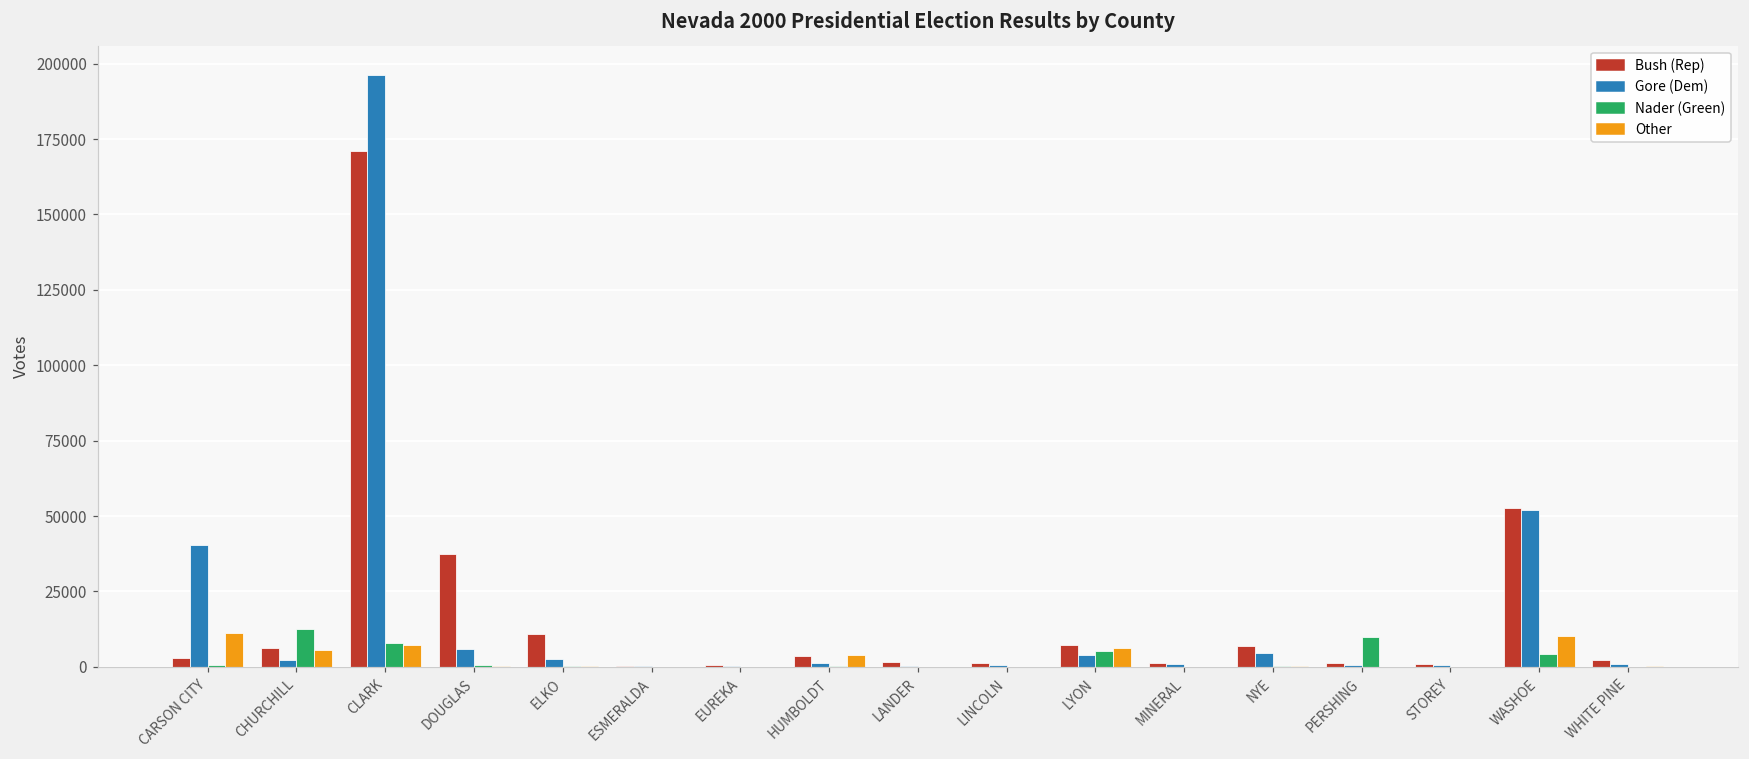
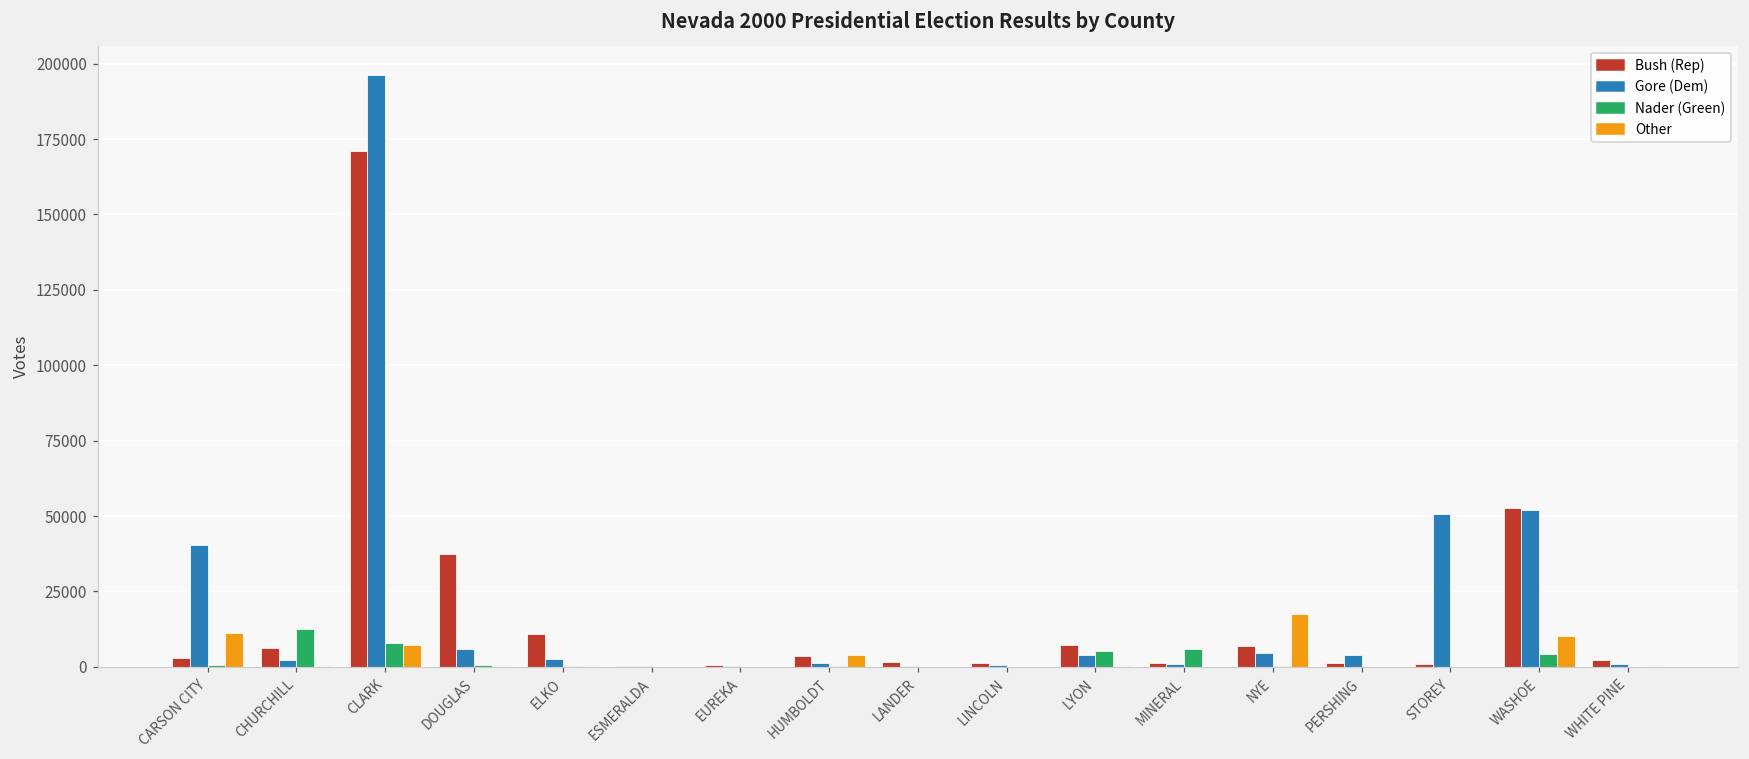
Other, CHURCHILL: 5000 -> 0
Other, LYON: 6000 -> 0
Nader (Green), MINERAL: 0 -> 6000
Other, NYE: 0 -> 18000
Gore (Dem), PERSHING: 0 -> 4000
Nader (Green), PERSHING: 10000 -> 0
Gore (Dem), STOREY: 1000 -> 51000
